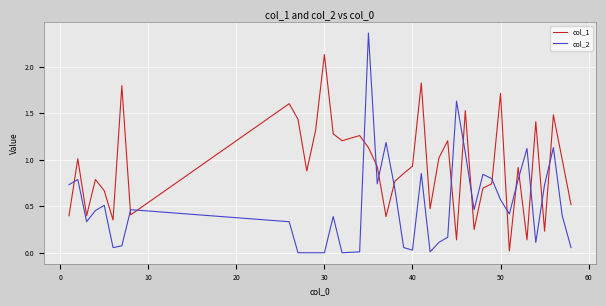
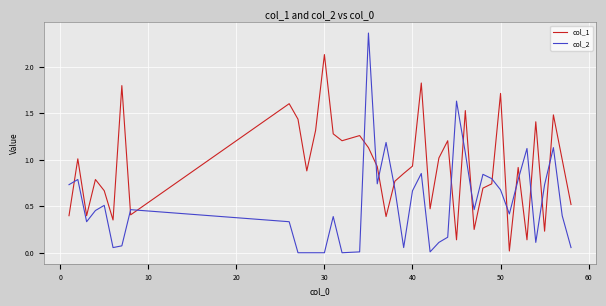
col_2, 40: 0.0 -> 0.7
col_2, 50: 0.6 -> 0.7
